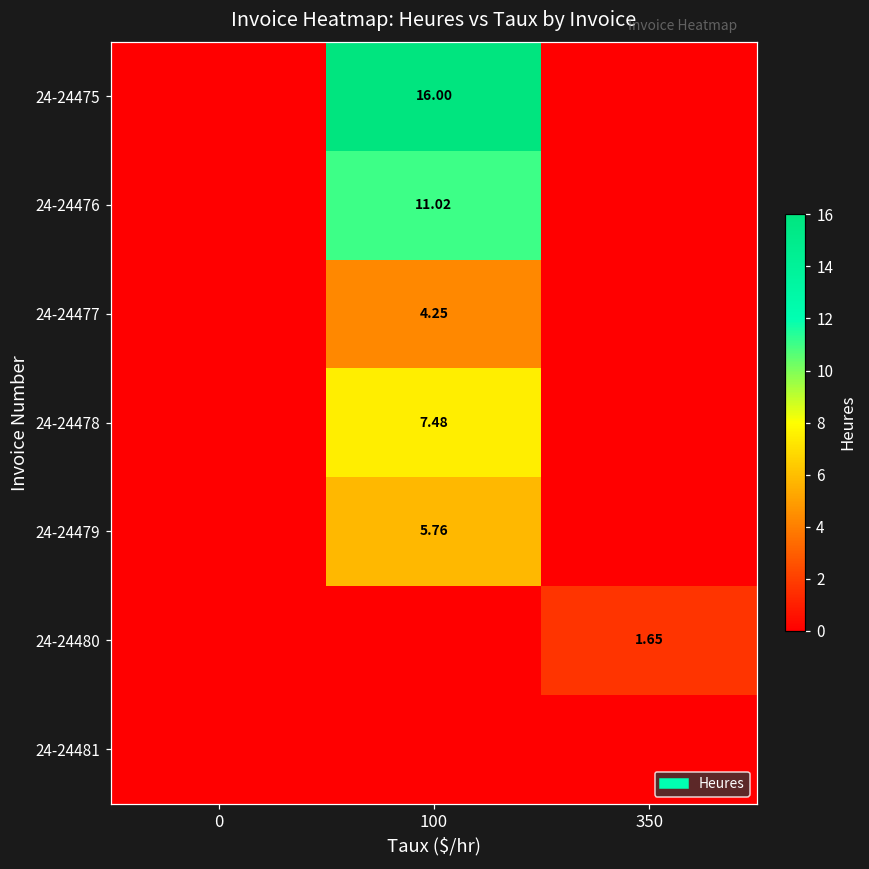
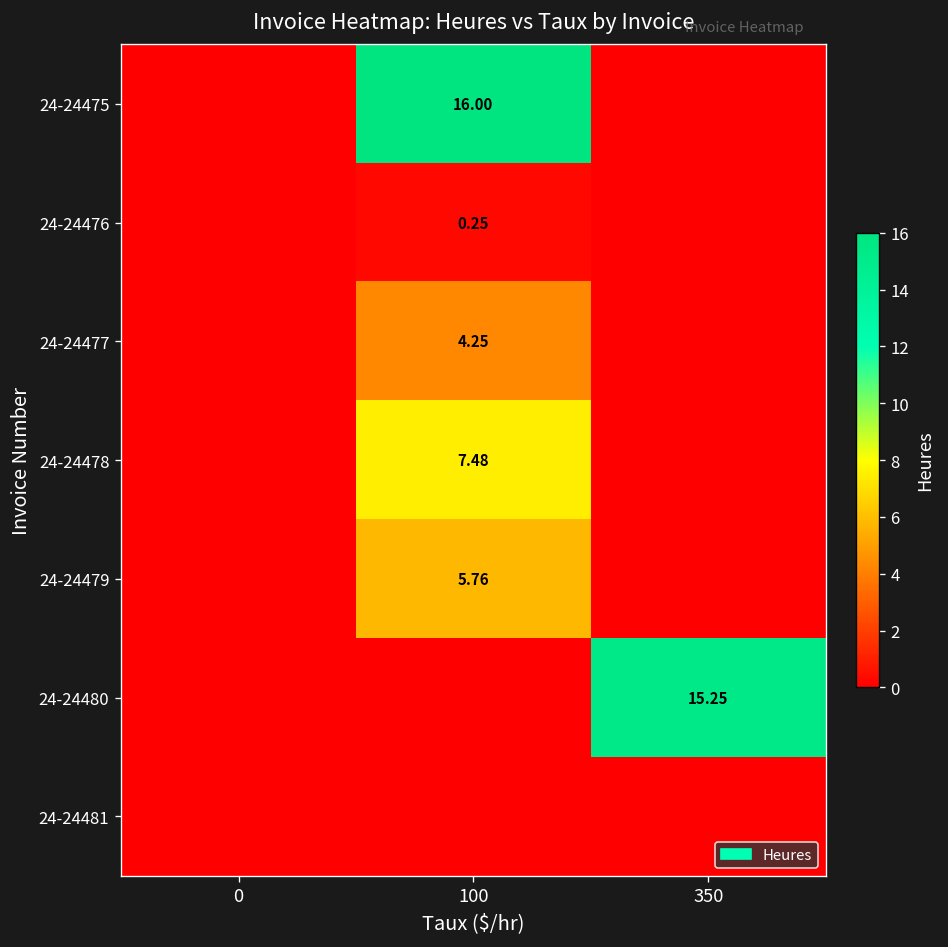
24-24476, 100: 11.02 -> 0.25
24-24480, 350: 1.65 -> 15.25
